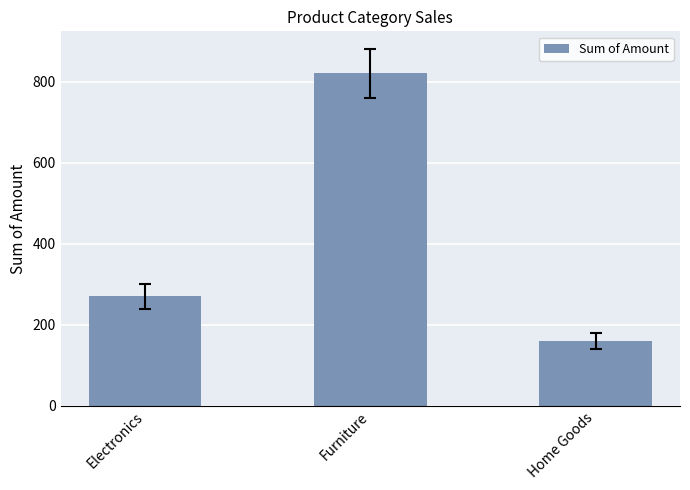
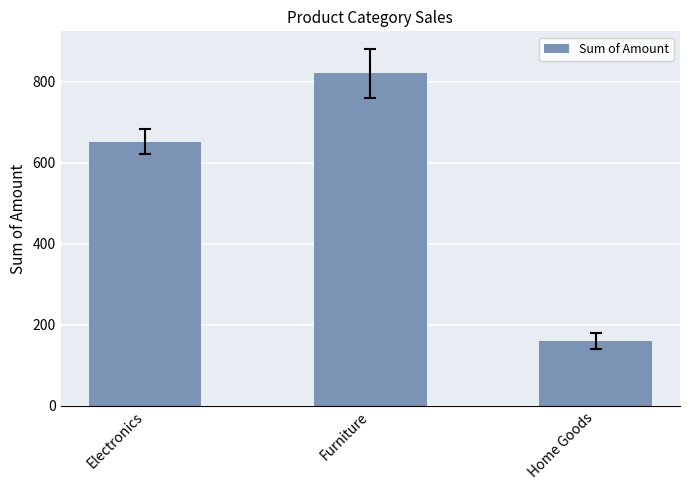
Sum of Amount, Electronics: 270 -> 650
